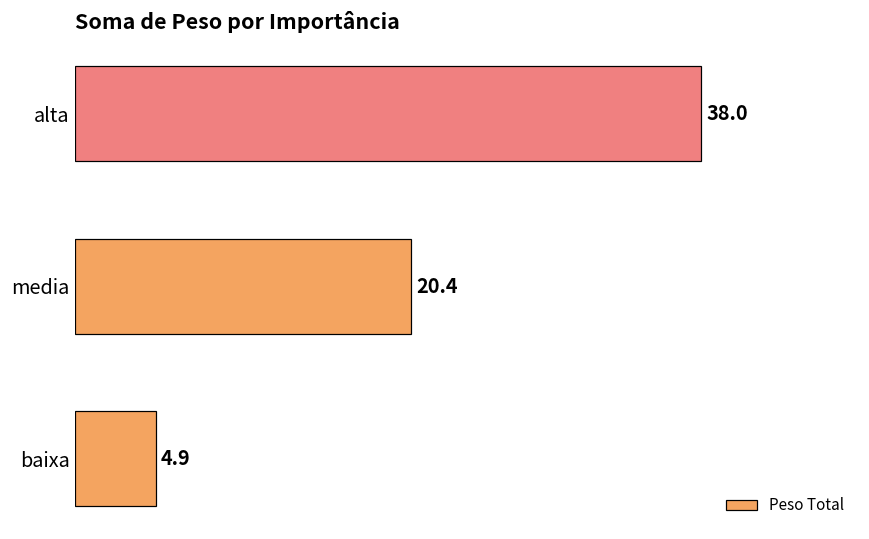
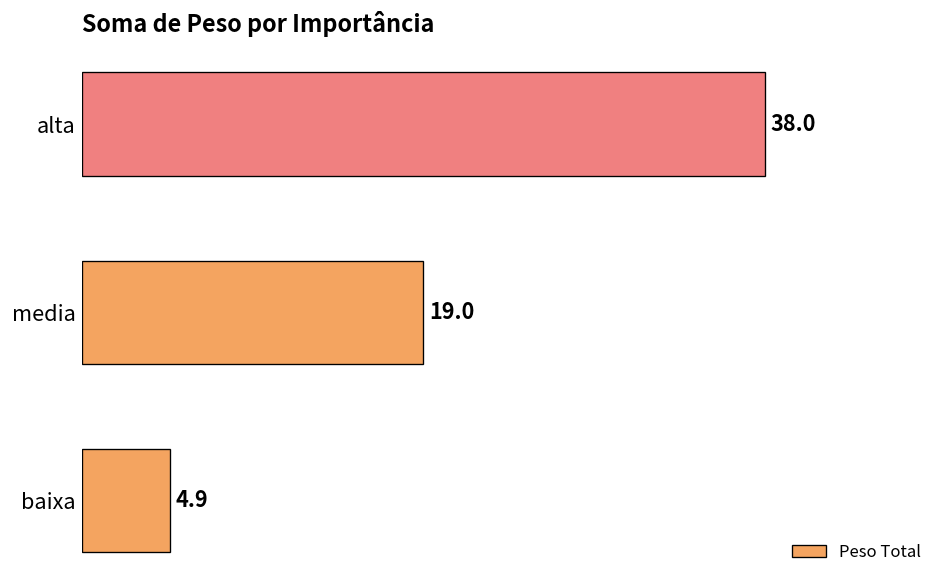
media: 20.4 -> 19.0
